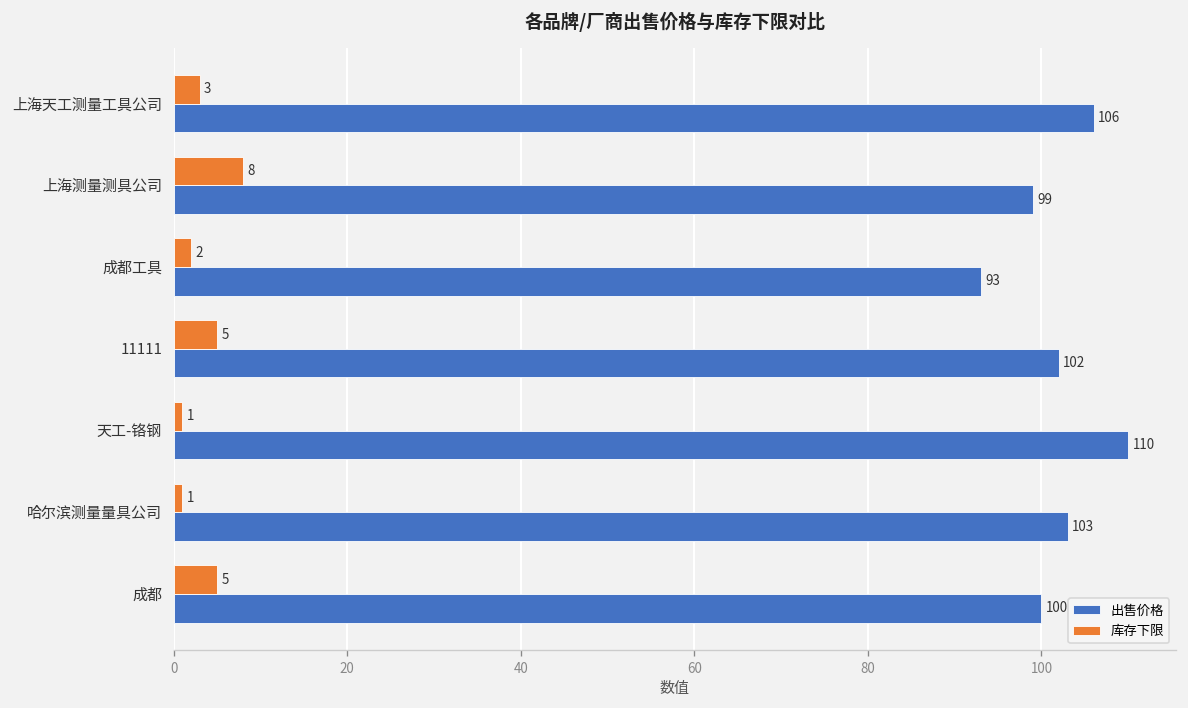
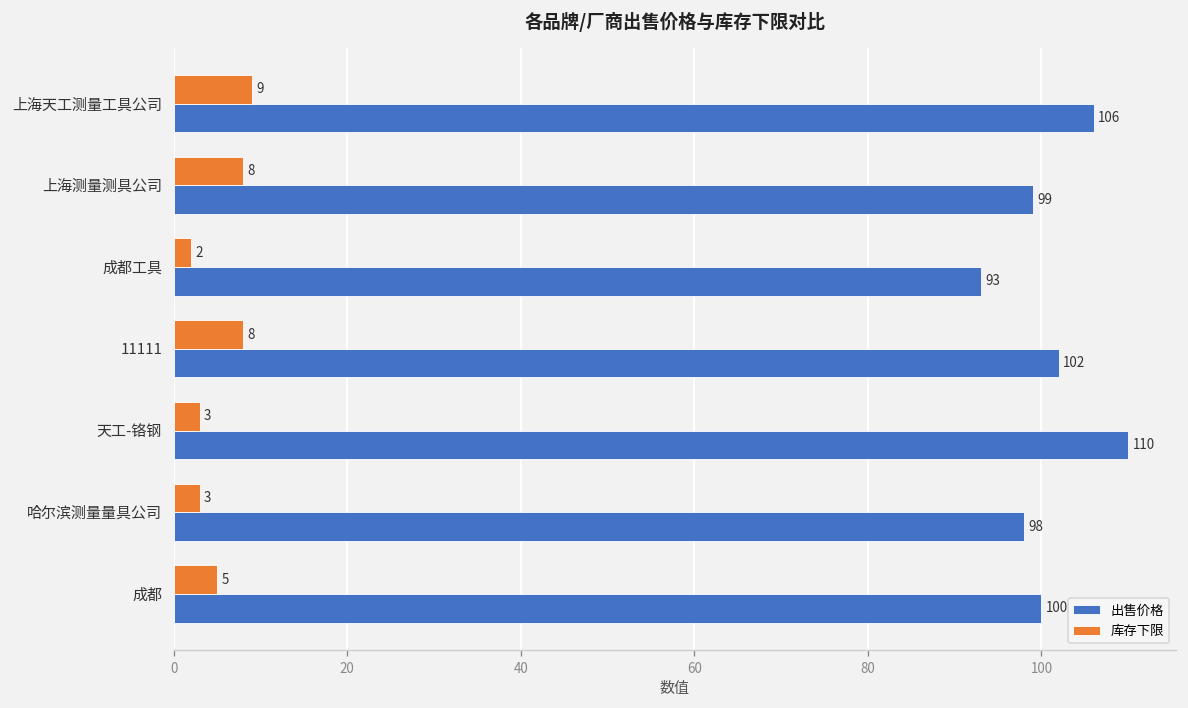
库存下限, 上海天工测量工具公司: 3 -> 9
库存下限, 11111: 5 -> 8
库存下限, 天工-铬钢: 1 -> 3
库存下限, 哈尔滨测量量具公司: 1 -> 3
出售价格, 哈尔滨测量量具公司: 103 -> 98
